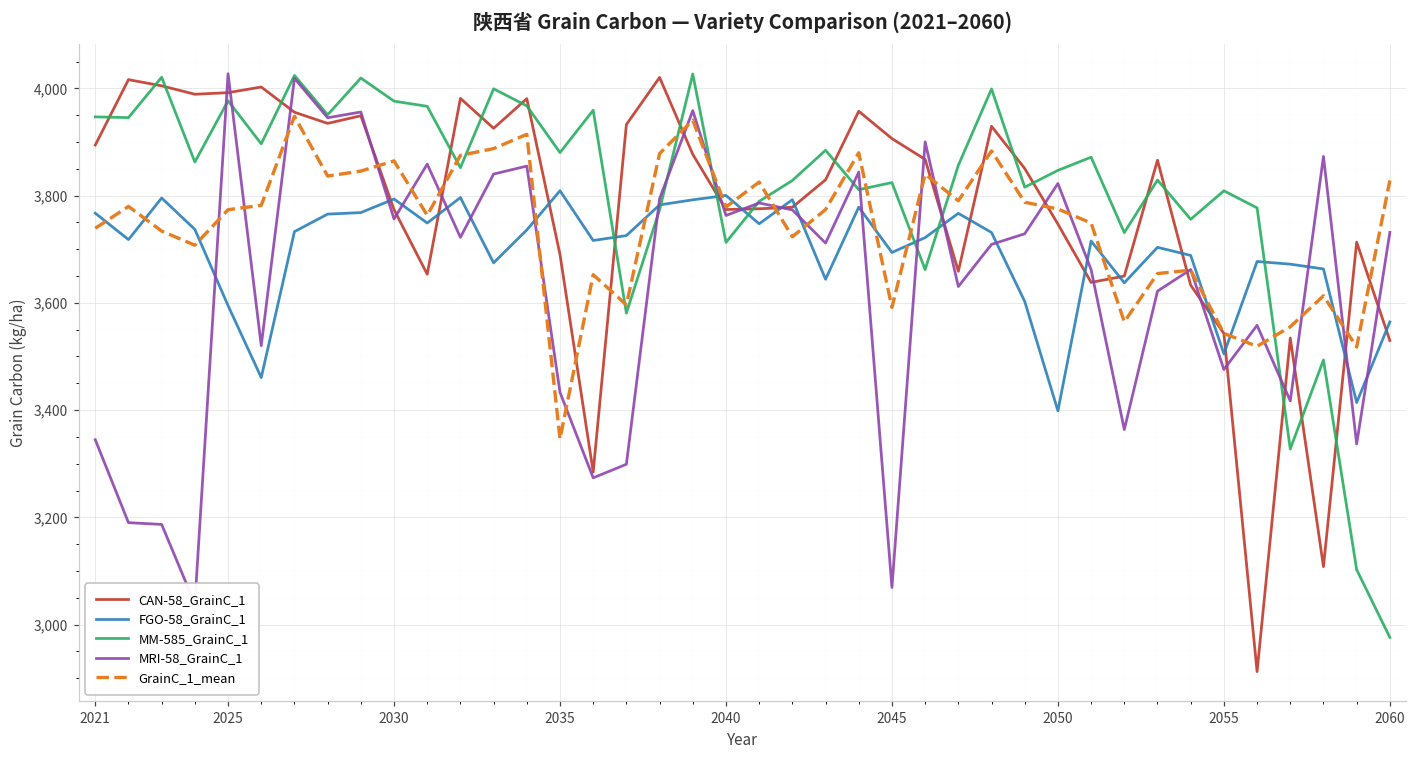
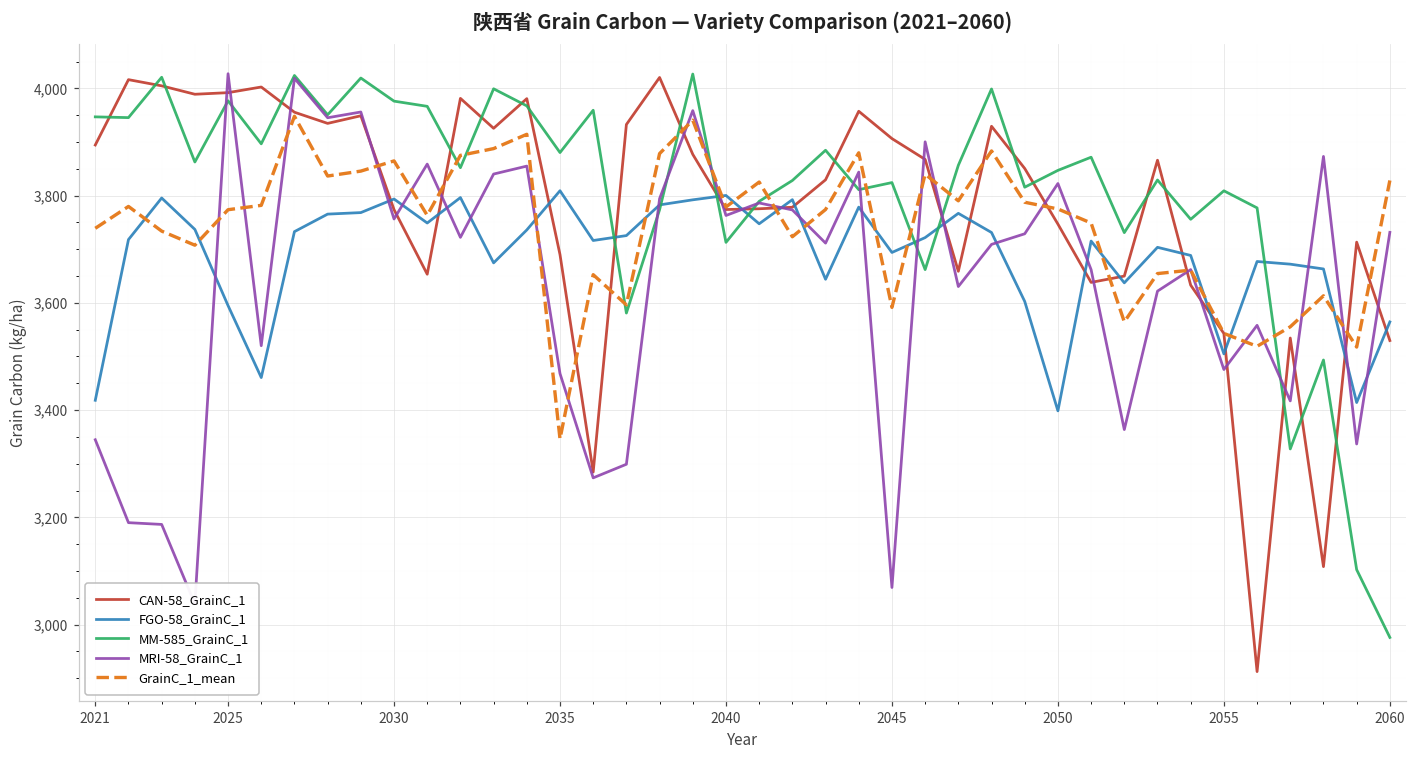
FGO-58_GrainC_1, 2021: 3,770 -> 3,420
MRI-58_GrainC_1, 2035: 3,430 -> 3,470
